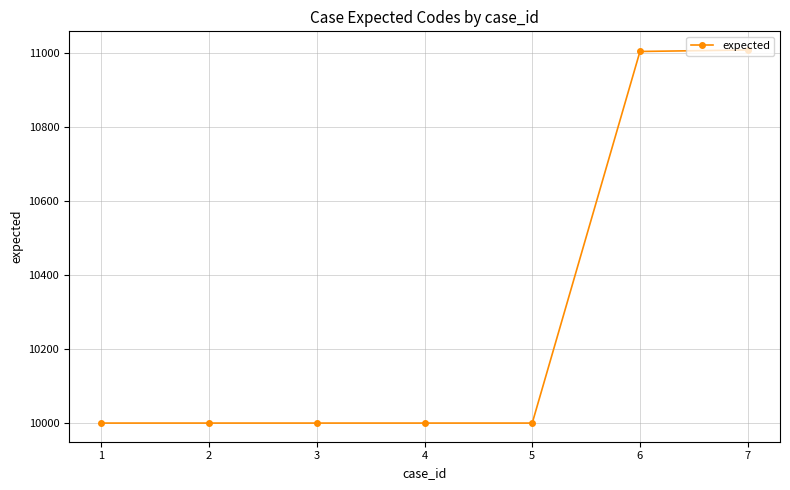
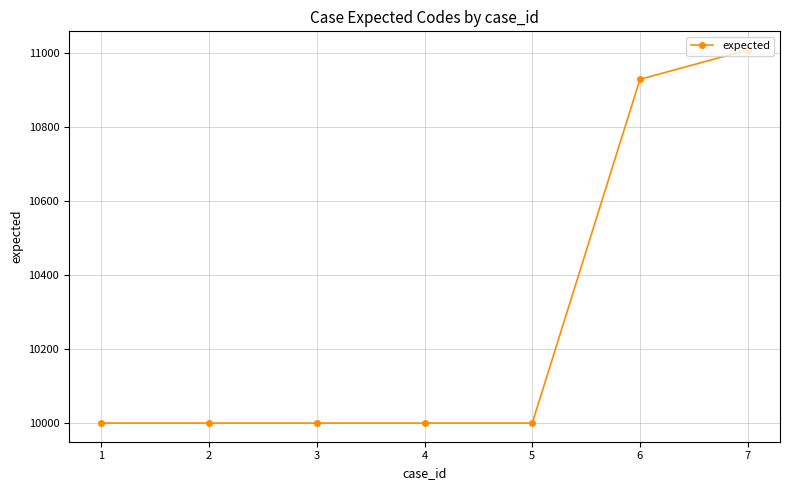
6: 11000 -> 10930
